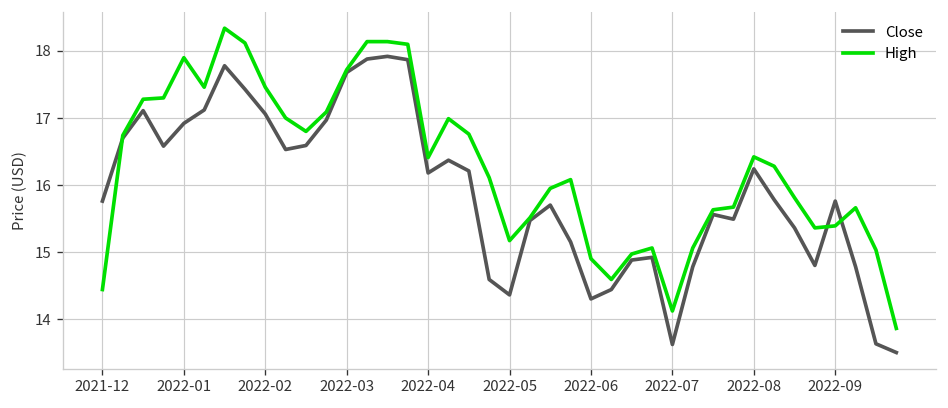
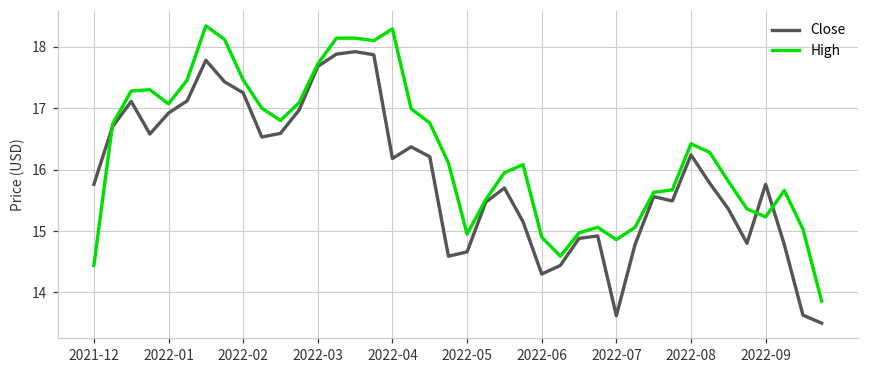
High, 2022-01: 17.9 -> 17.1
Close, 2022-02: 17.1 -> 17.3
High, 2022-04: 16.4 -> 18.3
Close, 2022-05: 14.4 -> 14.7
High, 2022-05: 15.2 -> 15.0
High, 2022-07: 14.1 -> 14.9
High, 2022-09: 15.4 -> 15.2
